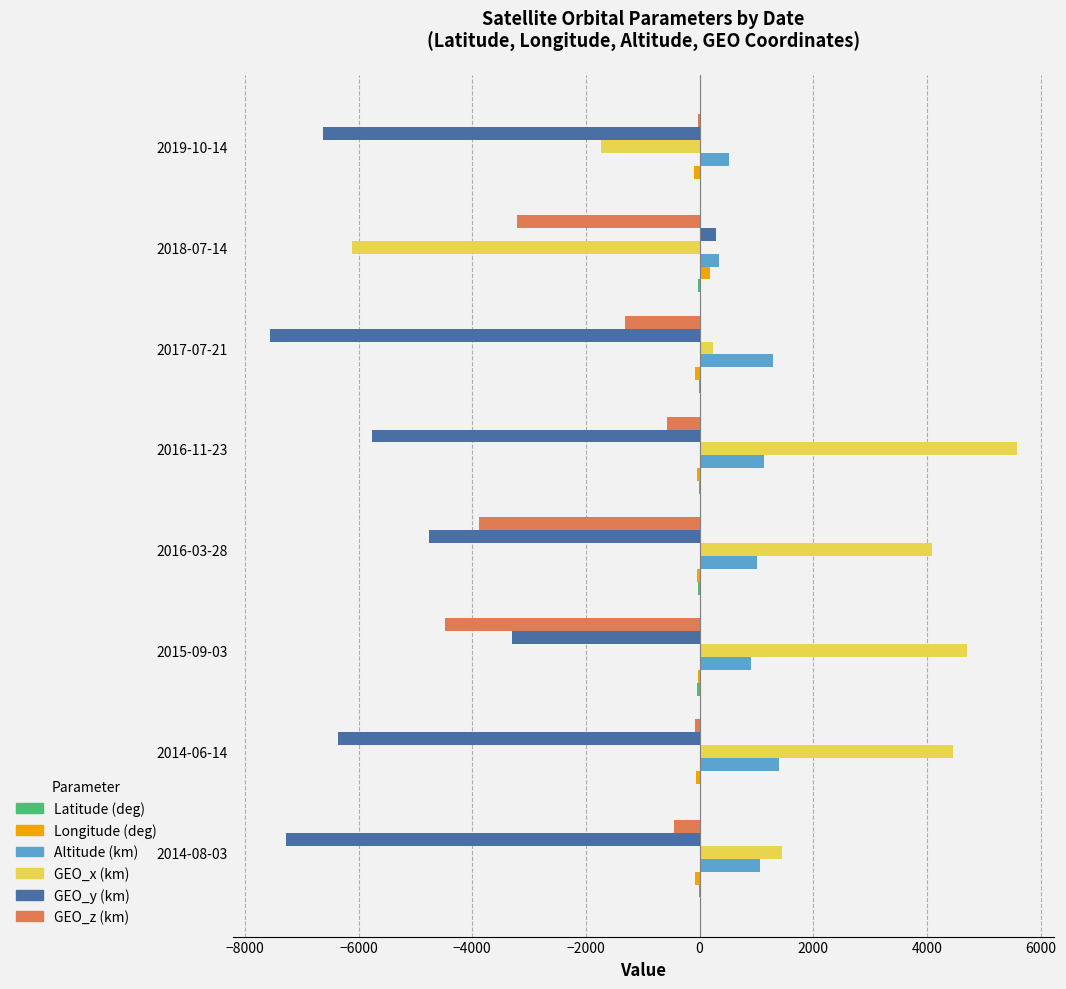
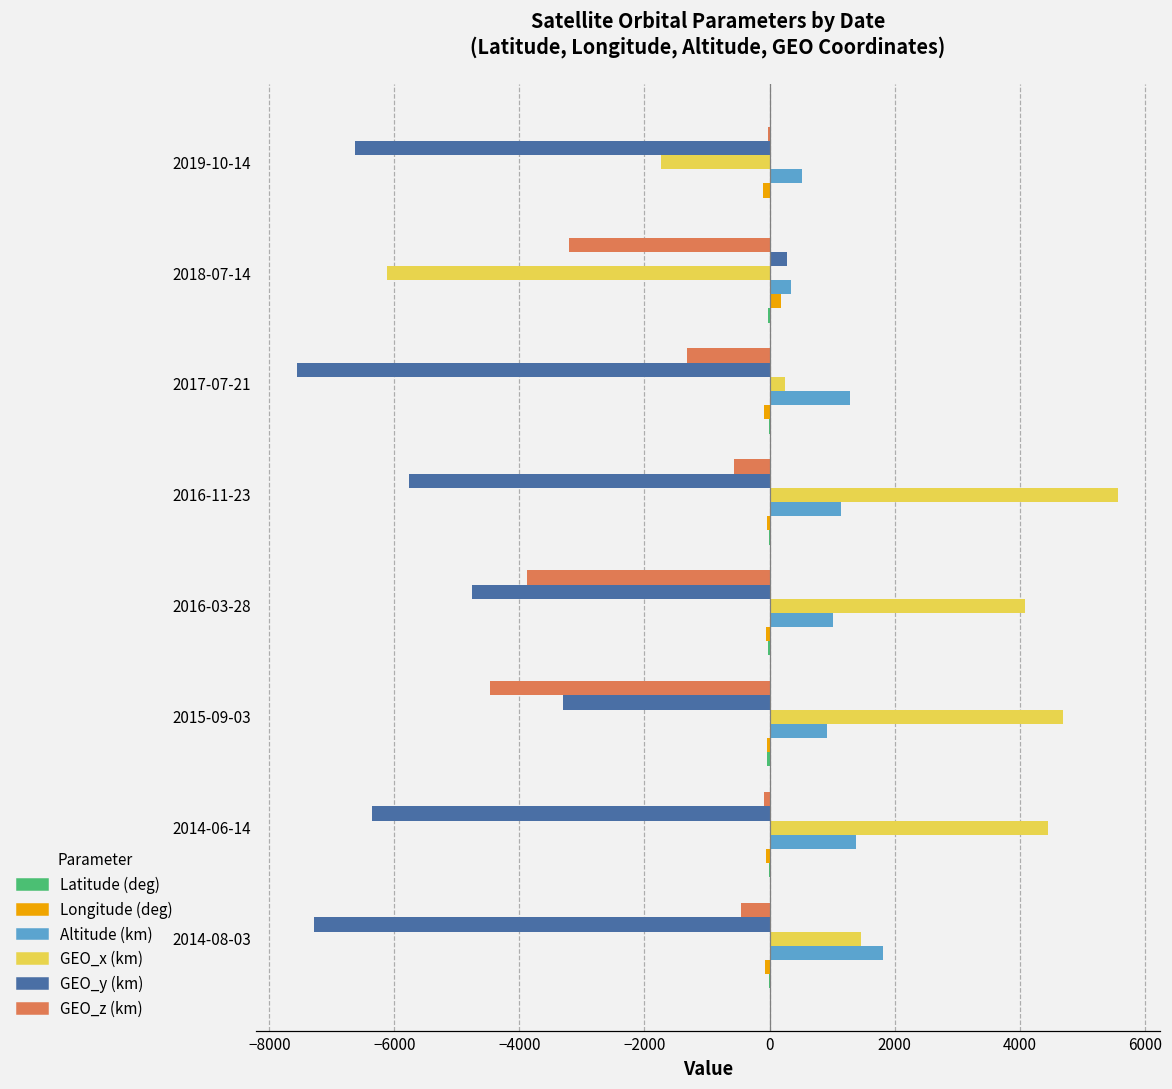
Altitude (km), 2014-08-03: 1100 -> 1800
